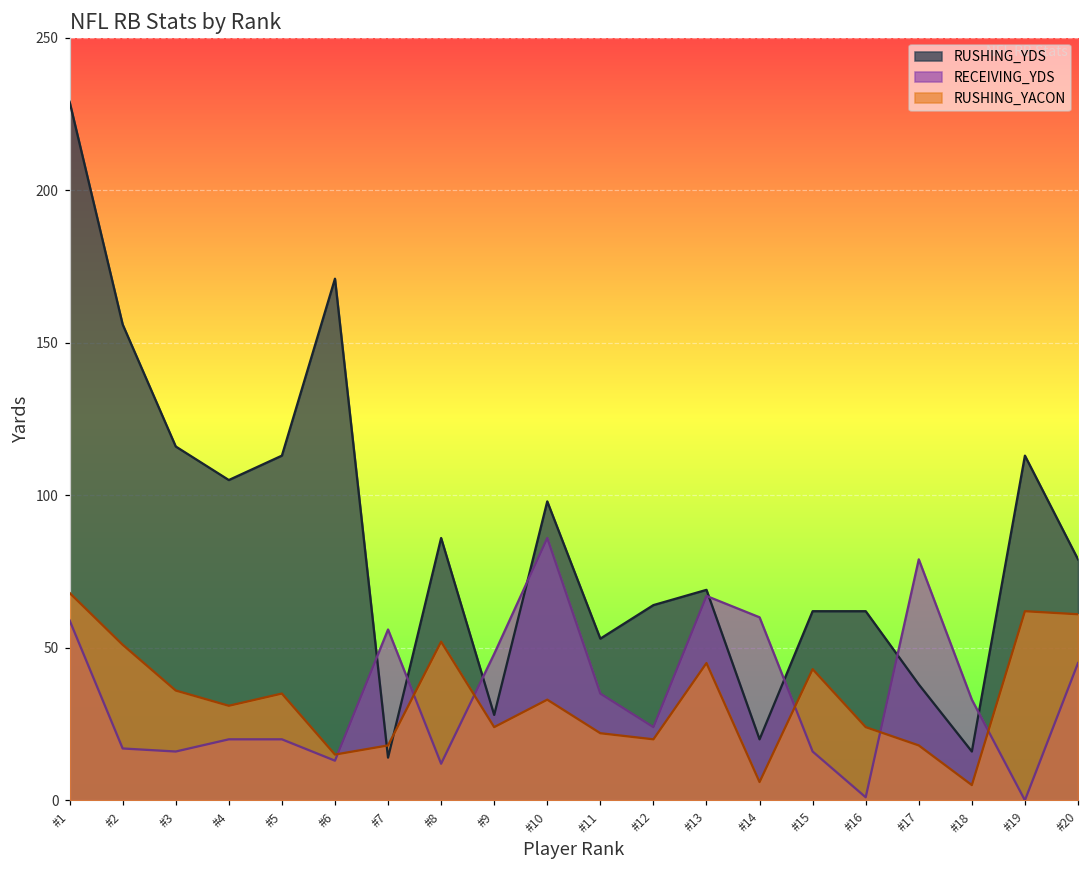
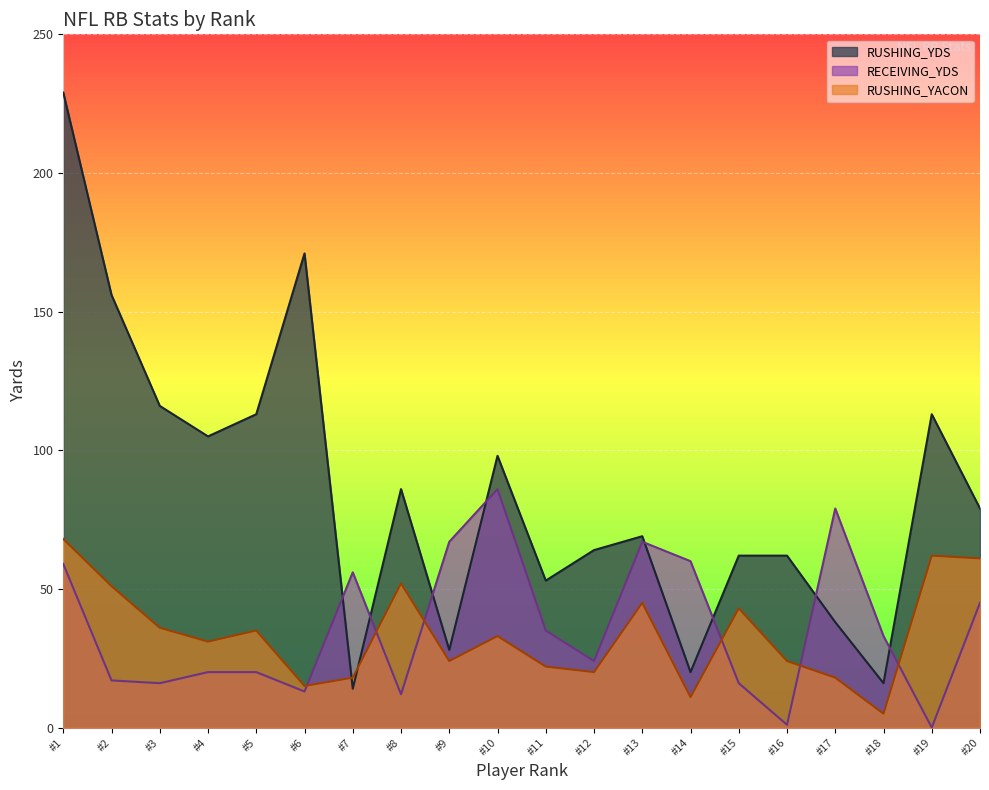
RECEIVING_YDS, #9: 48 -> 67
RUSHING_YACON, #14: 6 -> 11
